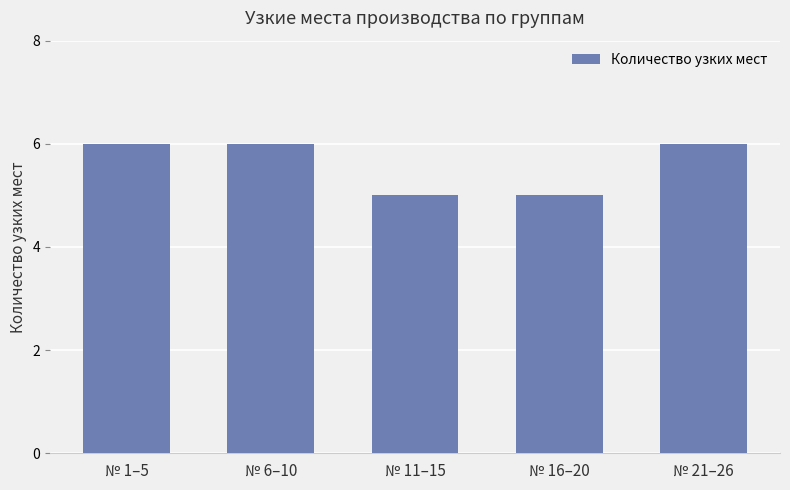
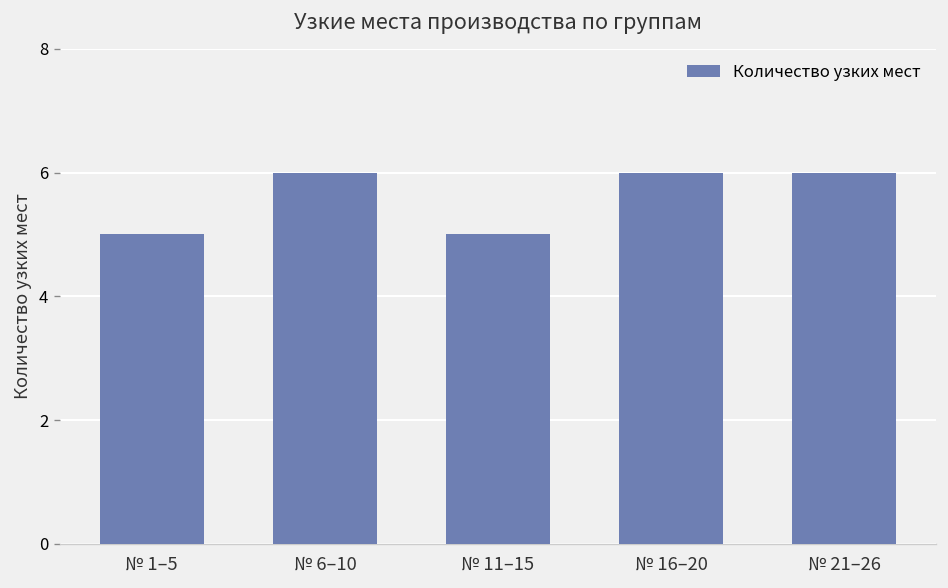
№ 1–5: 6 -> 5
№ 16–20: 5 -> 6
